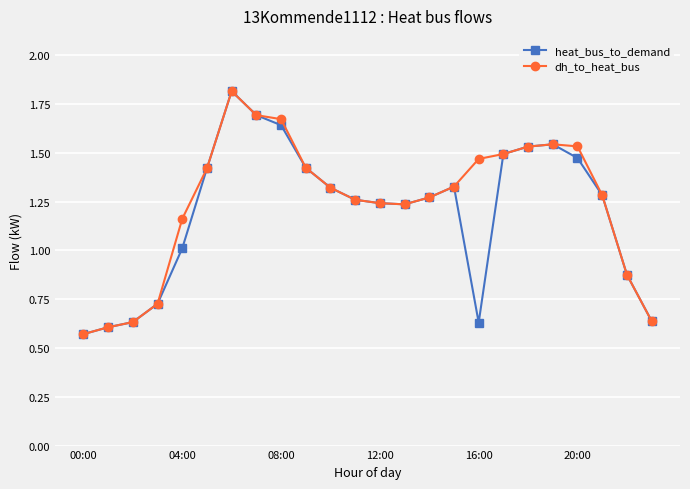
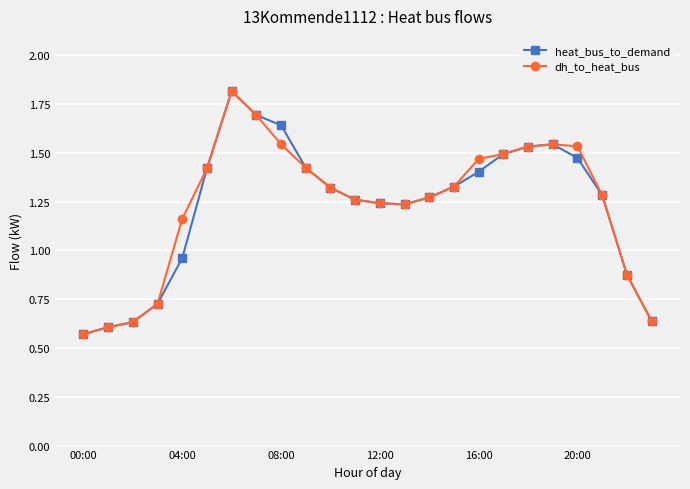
heat_bus_to_demand, 04:00: 1.01 -> 0.96
dh_to_heat_bus, 08:00: 1.67 -> 1.54
heat_bus_to_demand, 16:00: 0.63 -> 1.40
